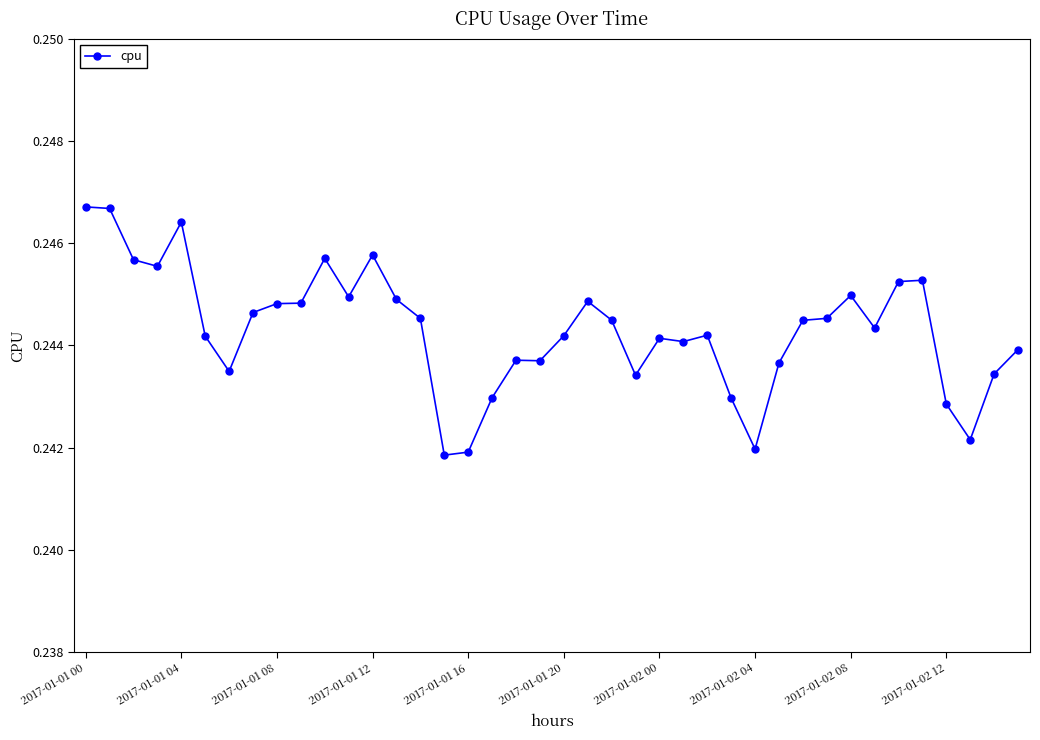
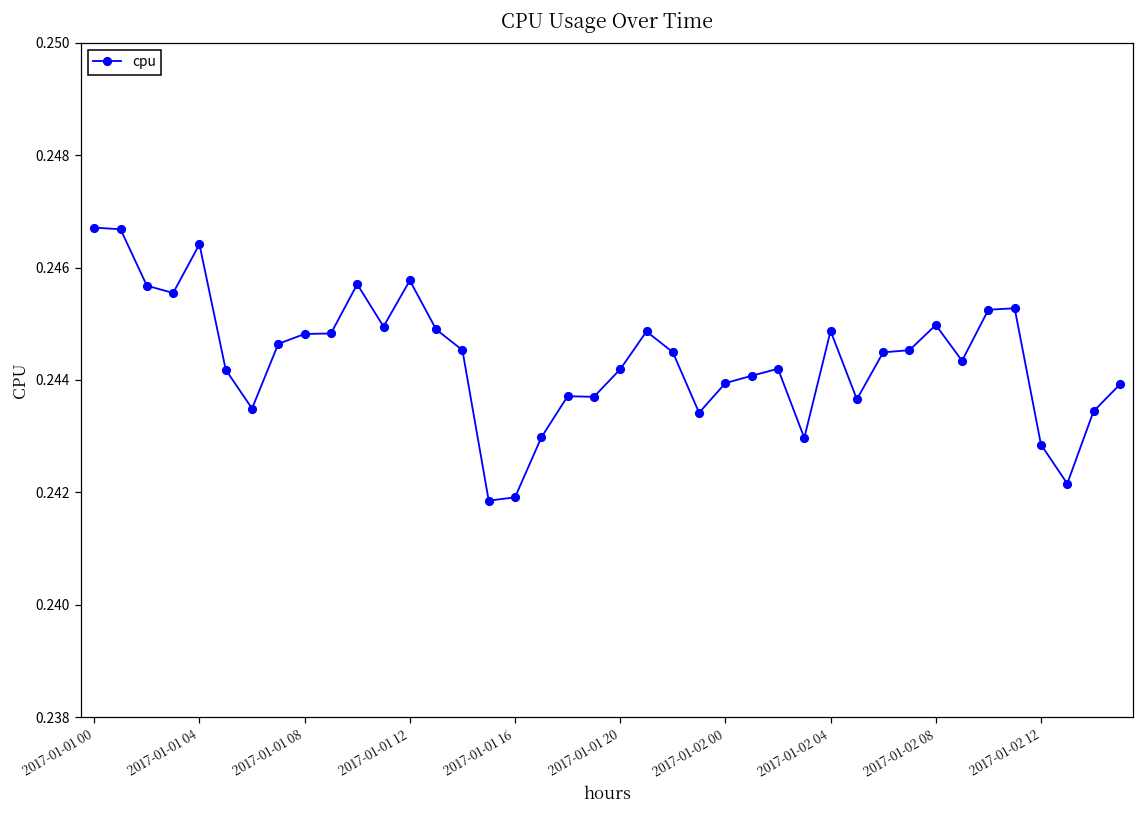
2017-01-02 00: 0.2441 -> 0.2439
2017-01-02 04: 0.2420 -> 0.2449
